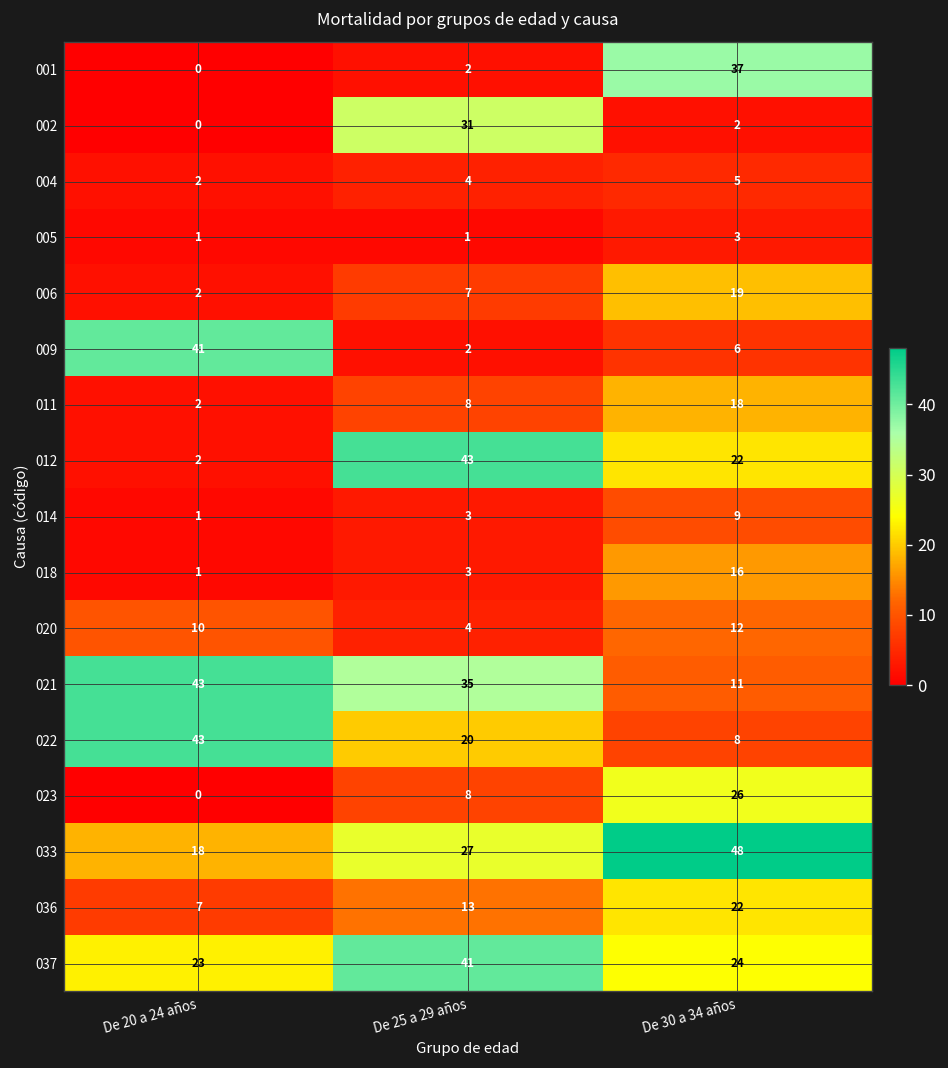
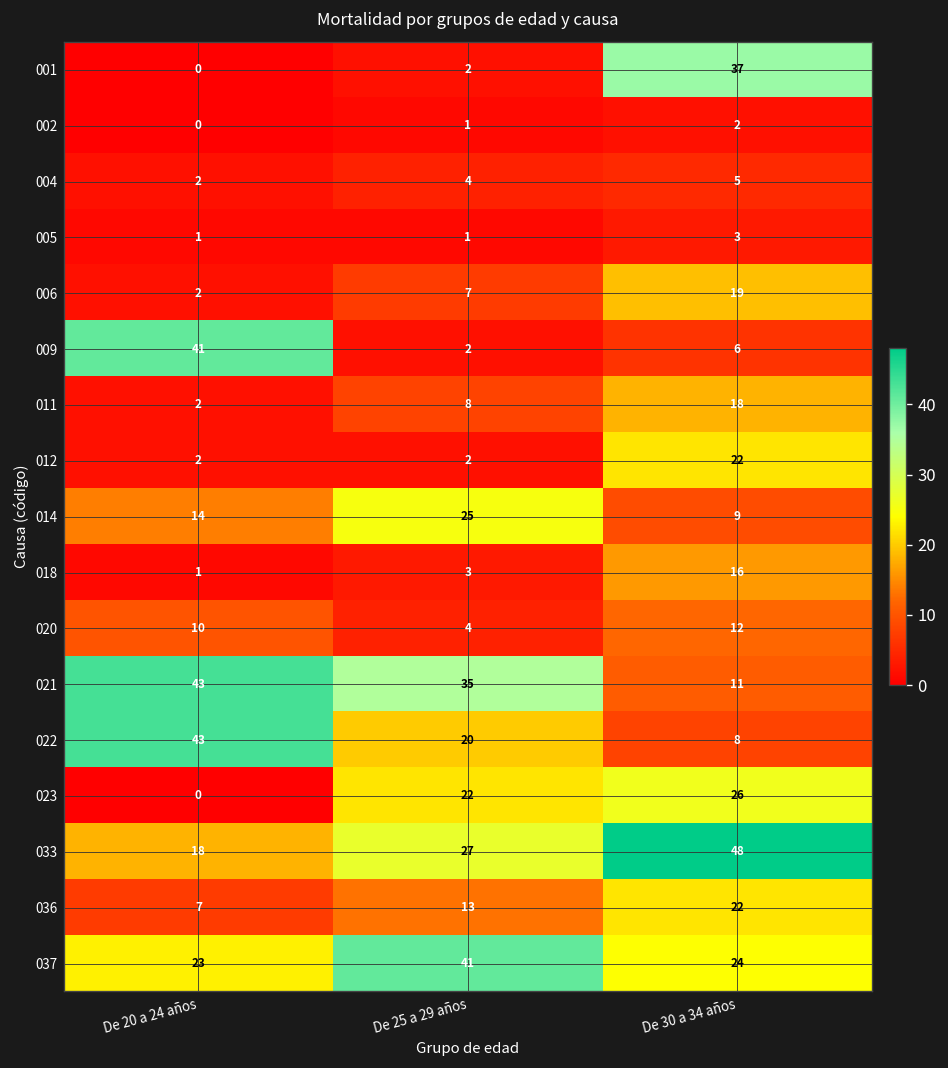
002, De 25 a 29 años: 31 -> 1
012, De 25 a 29 años: 43 -> 2
014, De 20 a 24 años: 1 -> 14
014, De 25 a 29 años: 3 -> 25
023, De 25 a 29 años: 8 -> 22
